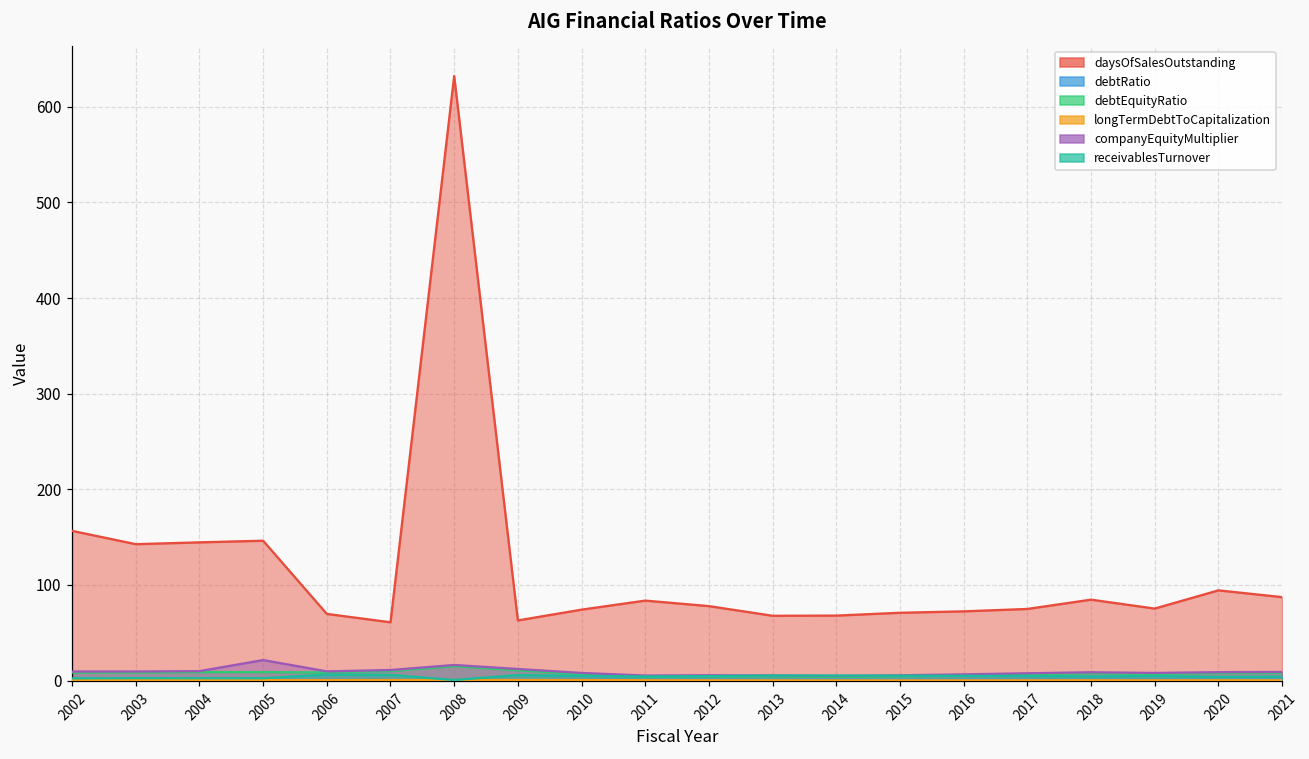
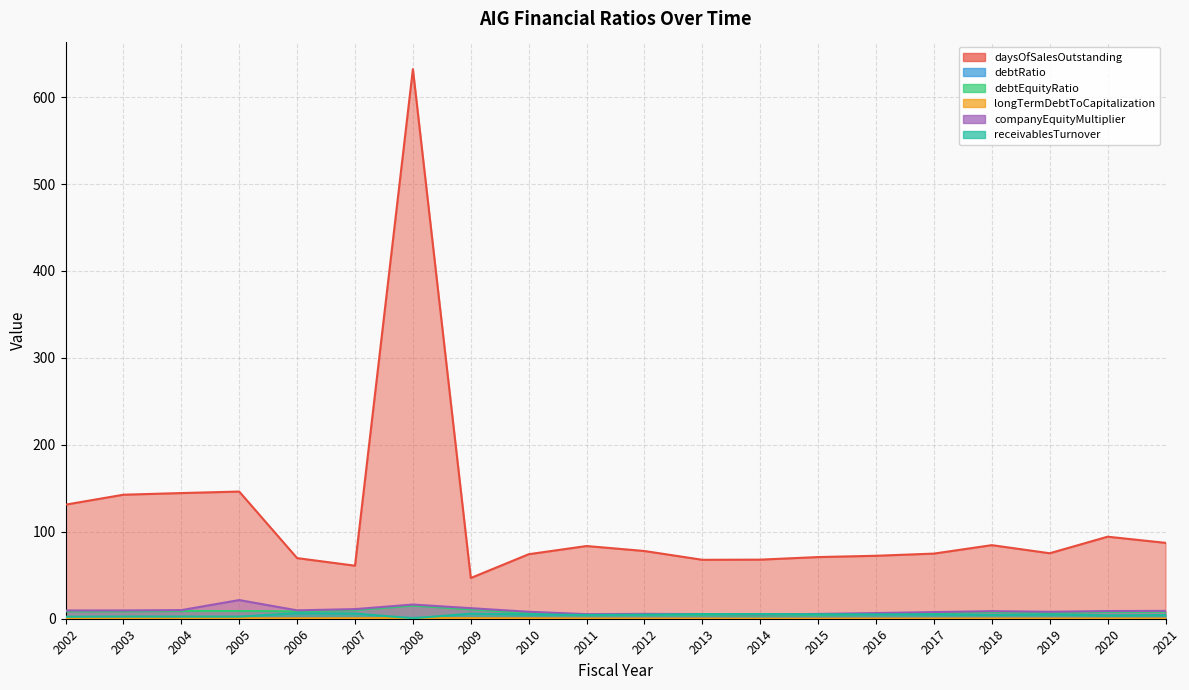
daysOfSalesOutstanding, 2002: 160 -> 130
daysOfSalesOutstanding, 2009: 60 -> 50
